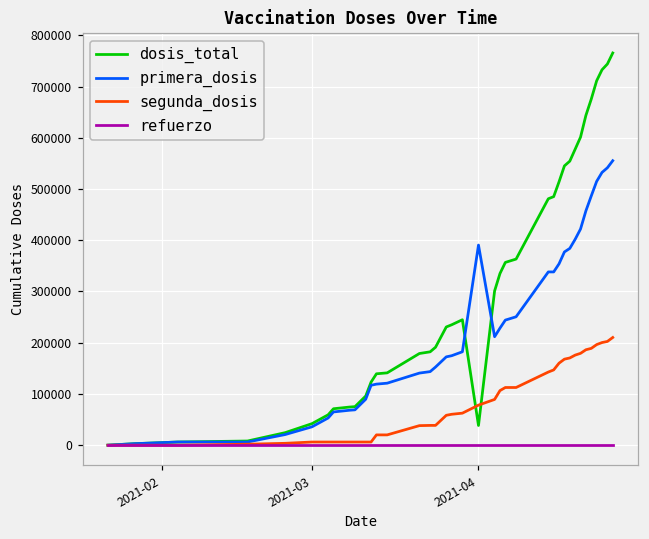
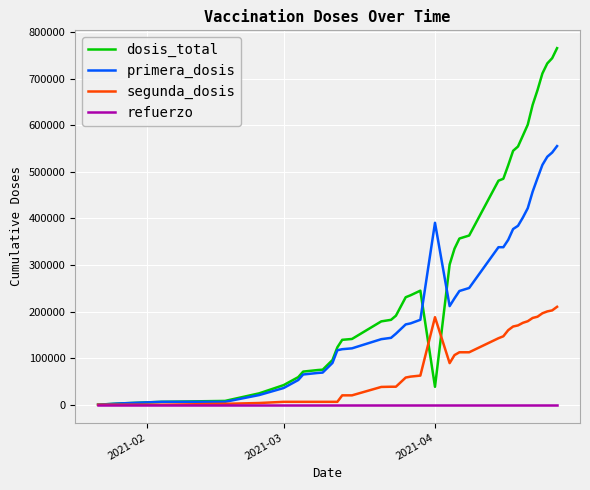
segunda_dosis, 2021-04: 80000 -> 190000
